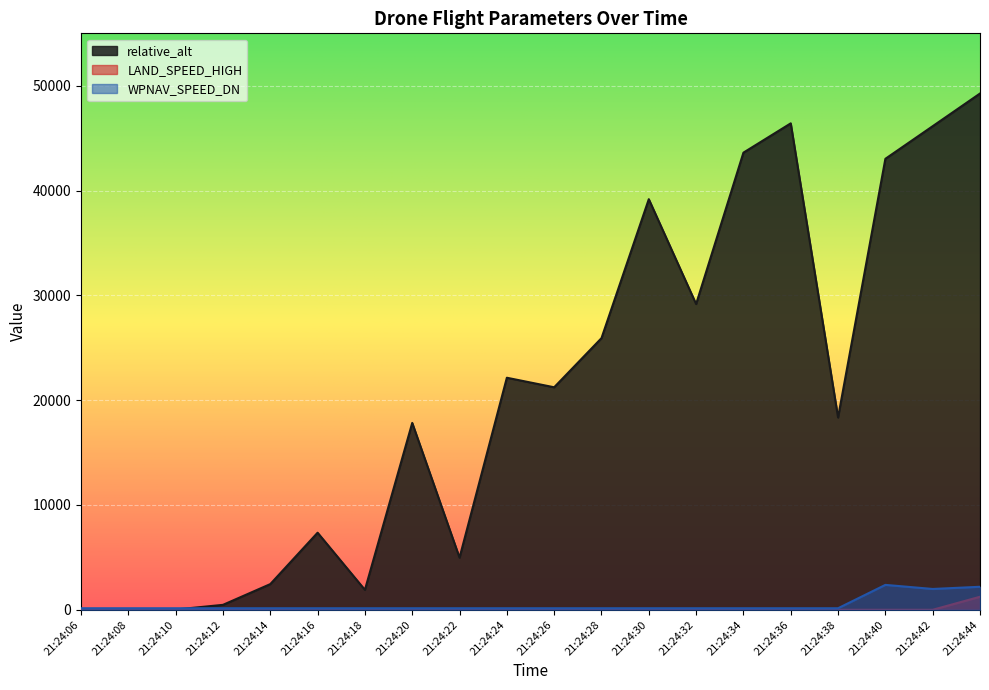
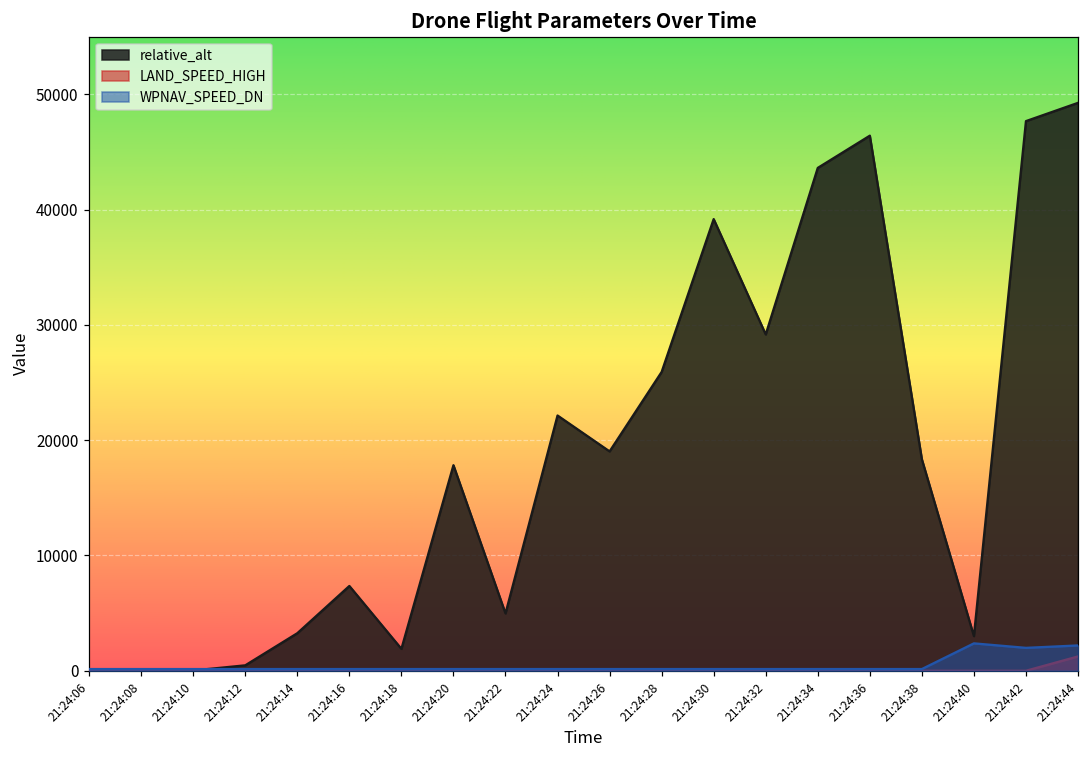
relative_alt, 21:24:14: 2500 -> 3300
relative_alt, 21:24:26: 21200 -> 19000
relative_alt, 21:24:40: 43000 -> 3000
relative_alt, 21:24:42: 46100 -> 47700
